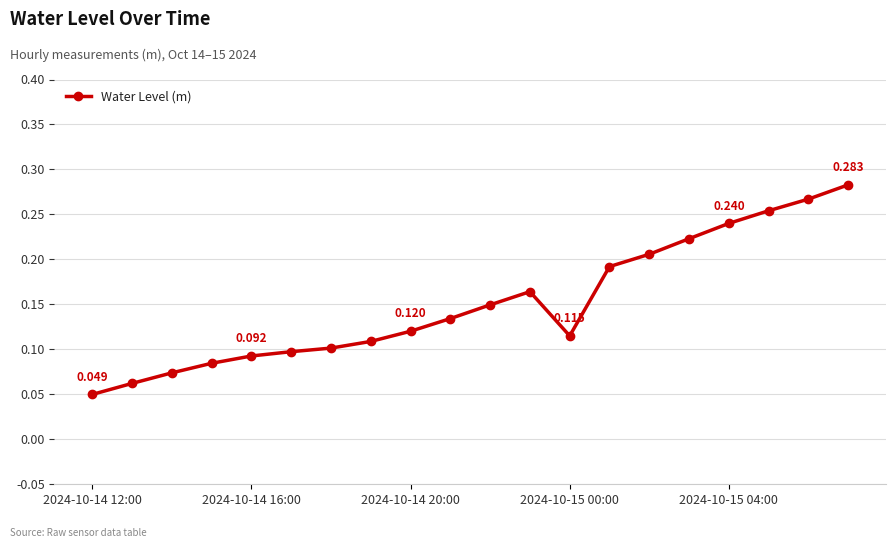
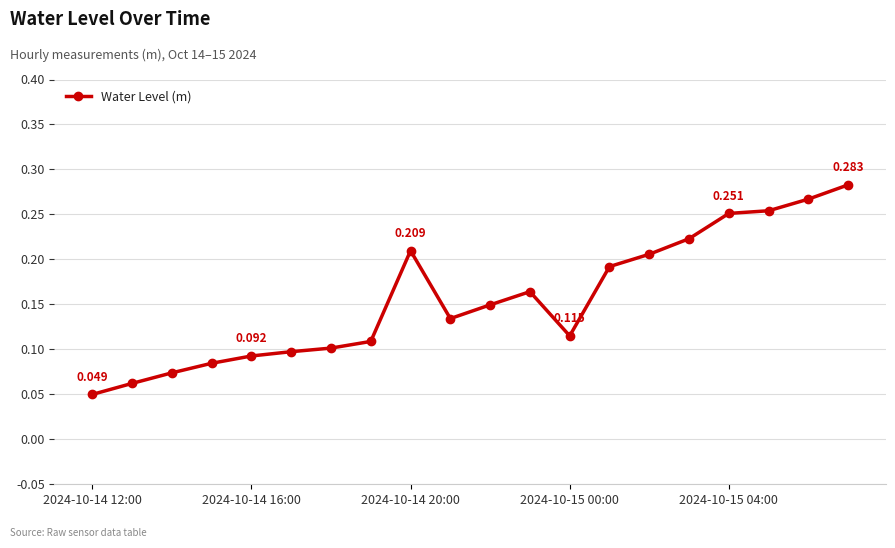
2024-10-14 20:00: 0.120 -> 0.209
2024-10-15 04:00: 0.240 -> 0.251
